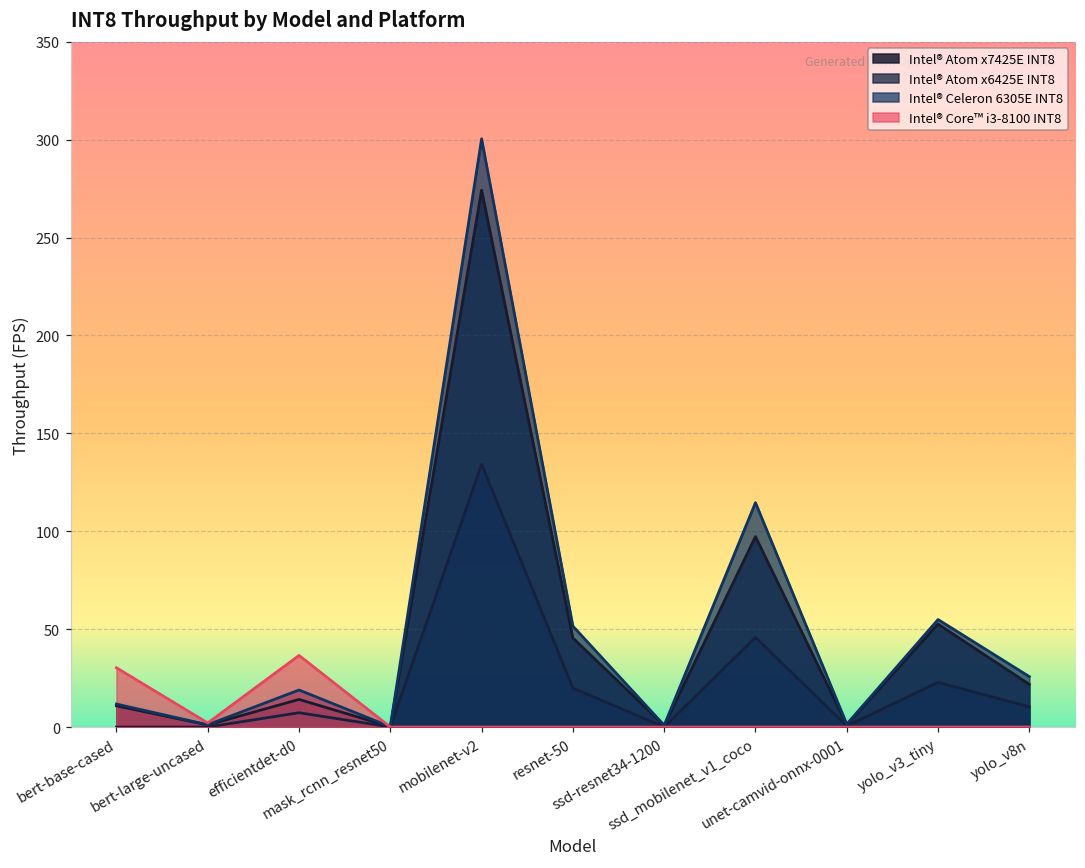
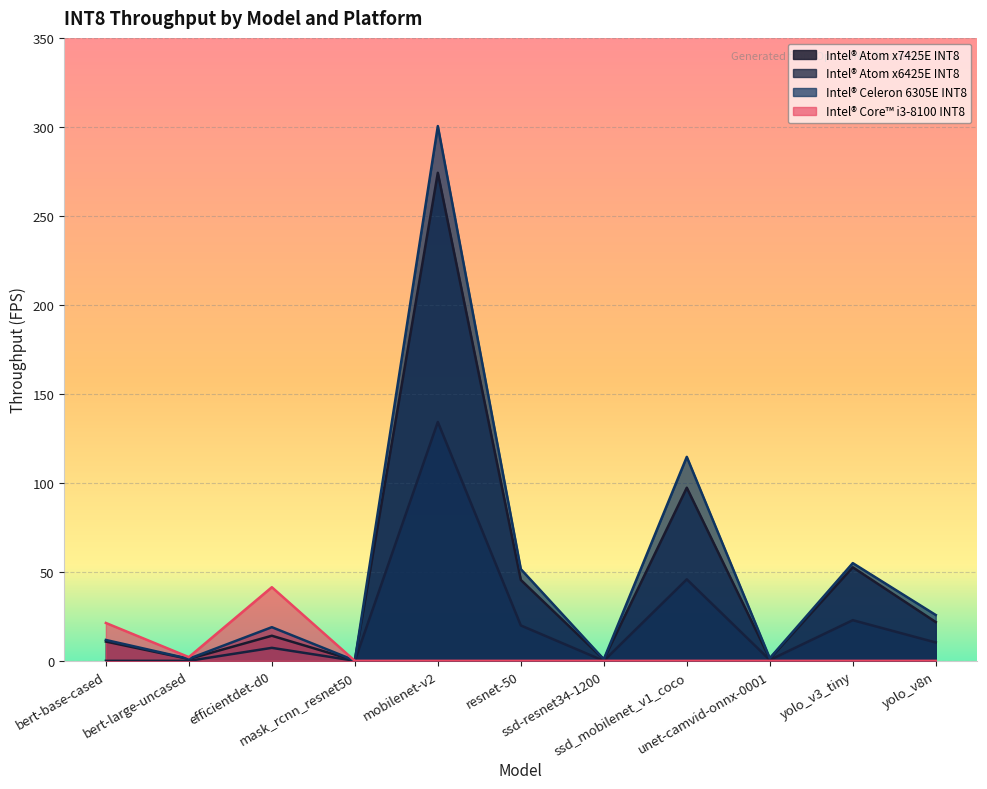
Intel® Core™ i3-8100 INT8, bert-base-cased: 30 -> 21
Intel® Core™ i3-8100 INT8, efficientdet-d0: 37 -> 41
